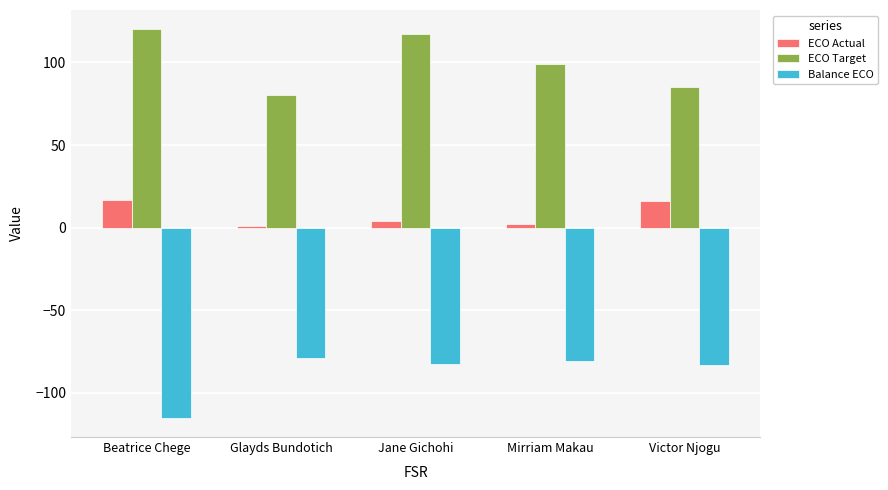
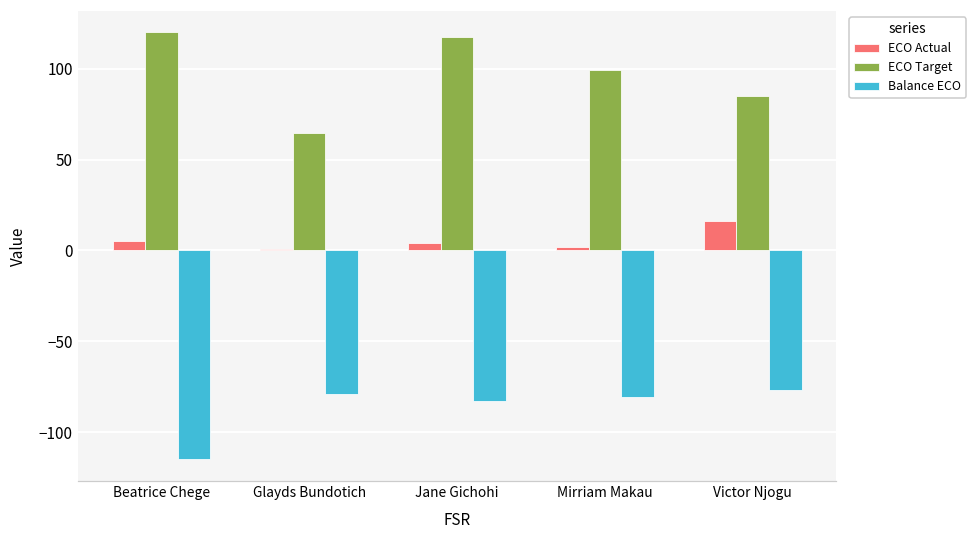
ECO Actual, Beatrice Chege: 17 -> 5
ECO Target, Glayds Bundotich: 80 -> 65
Balance ECO, Victor Njogu: -83 -> -77
